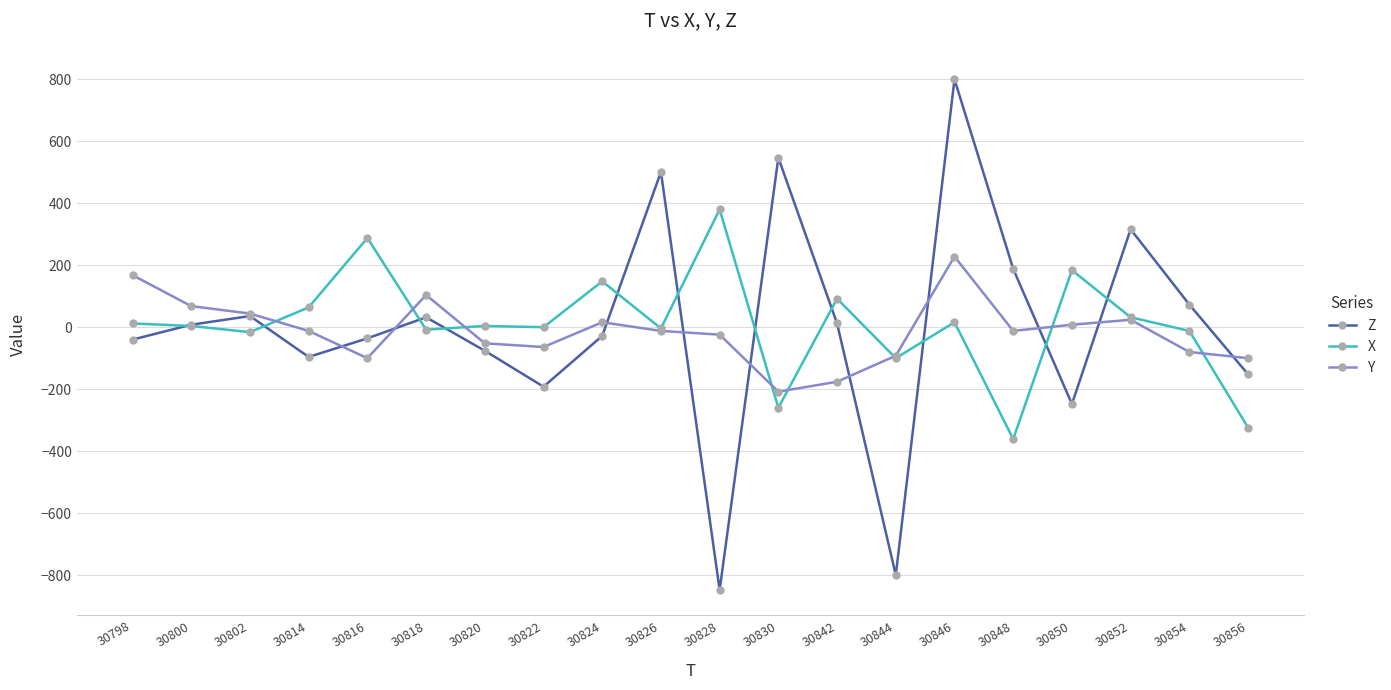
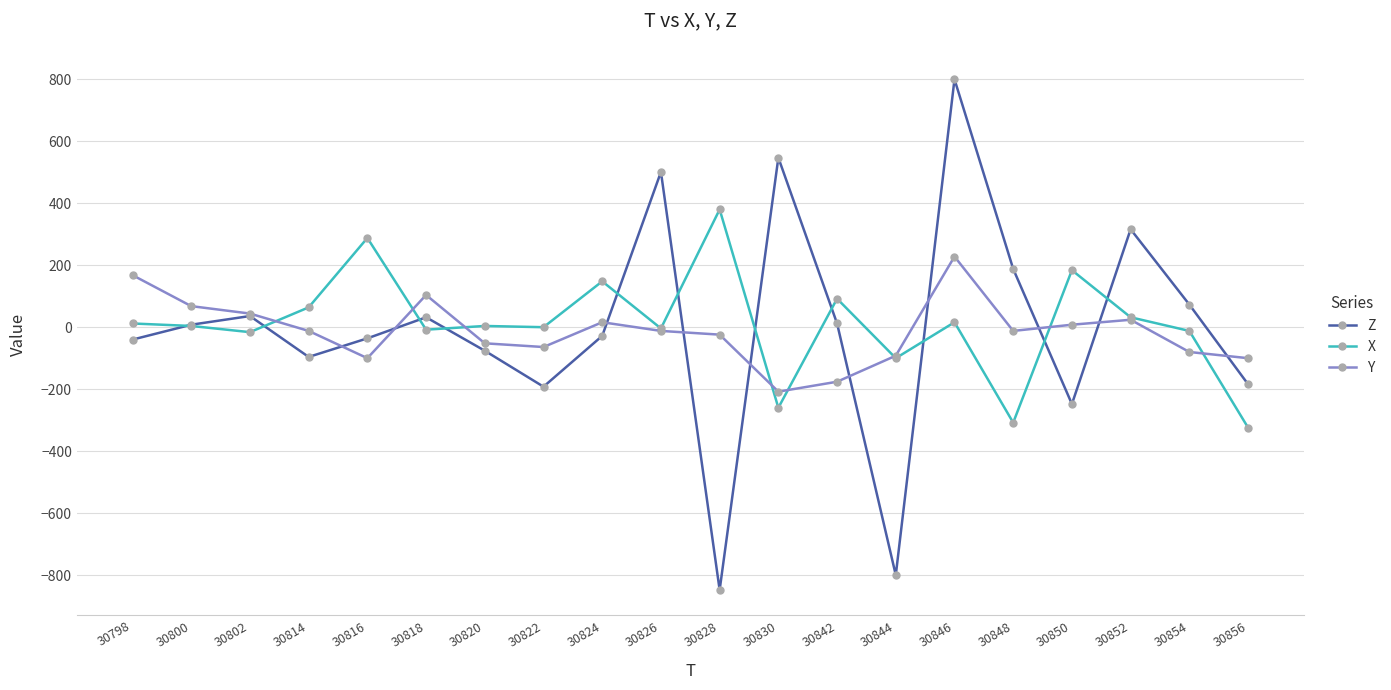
X, 30848: -360 -> -310
Z, 30856: -150 -> -180
